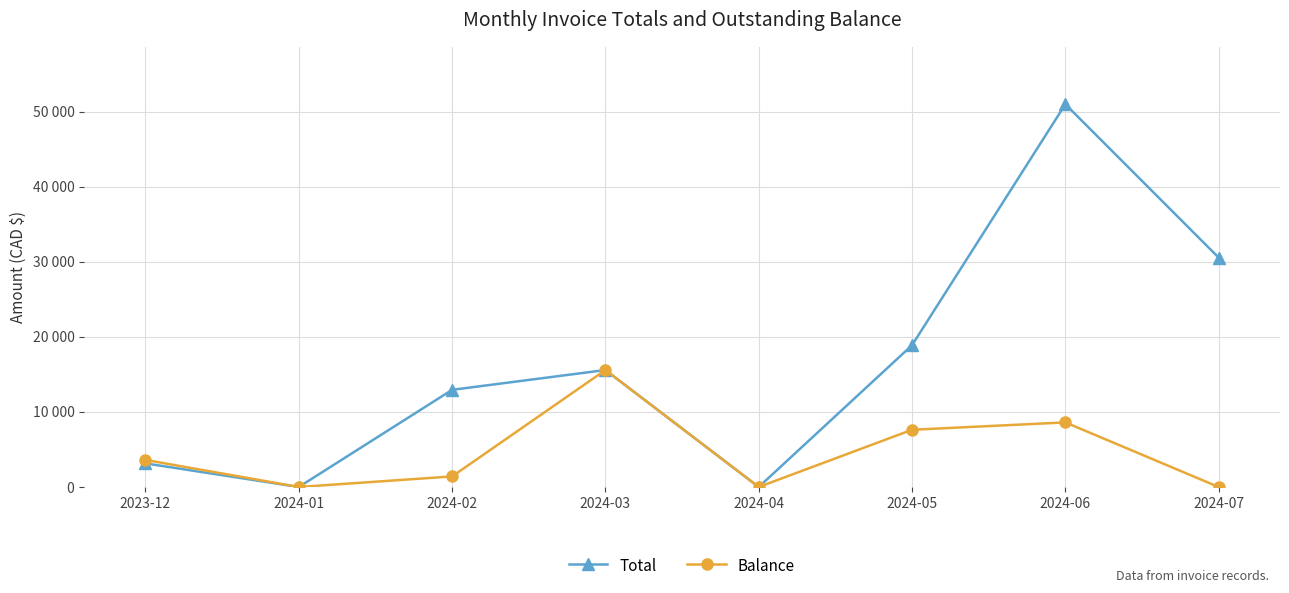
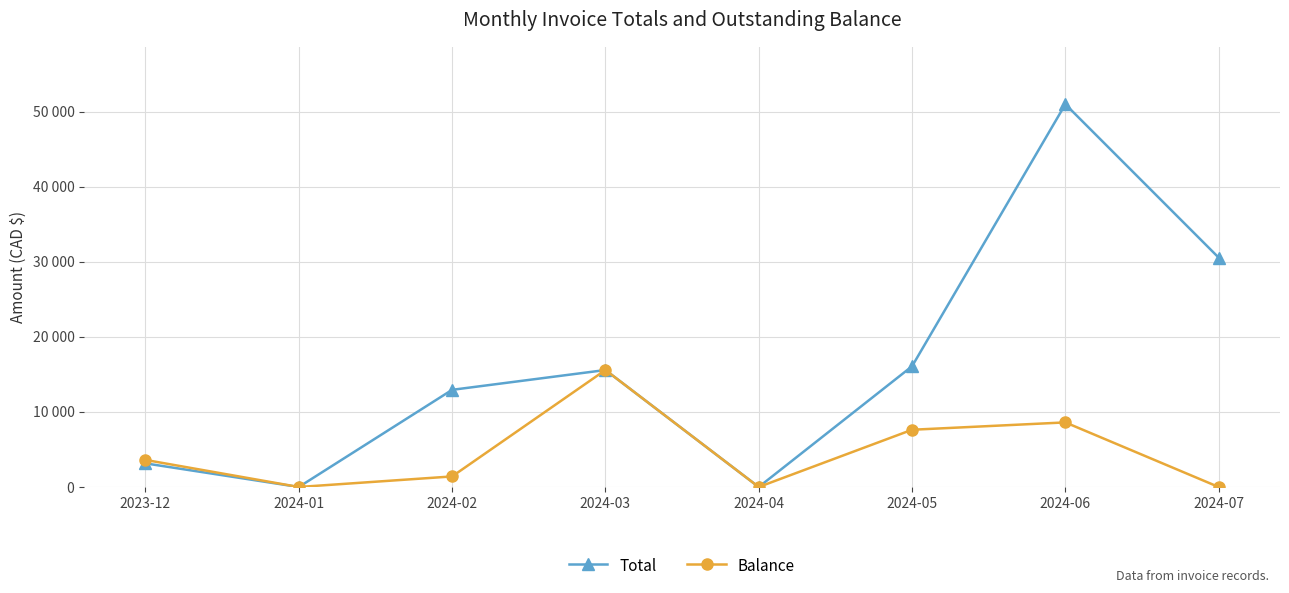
Total, 2024-05: 19000 -> 16000
